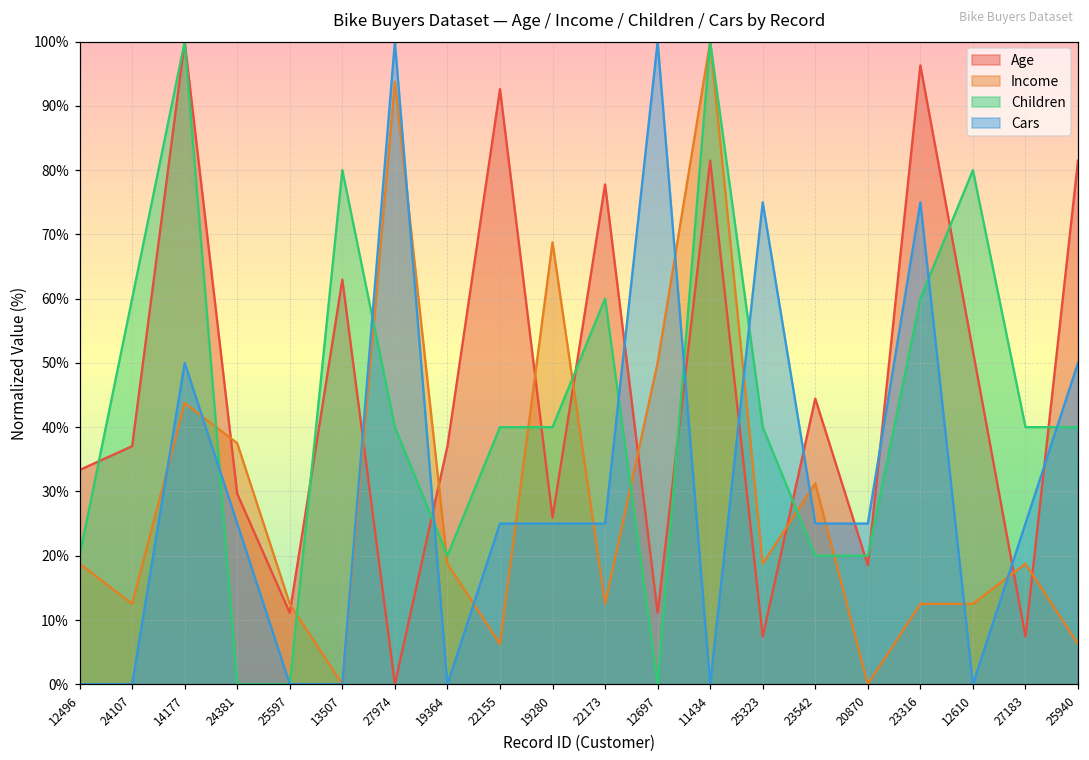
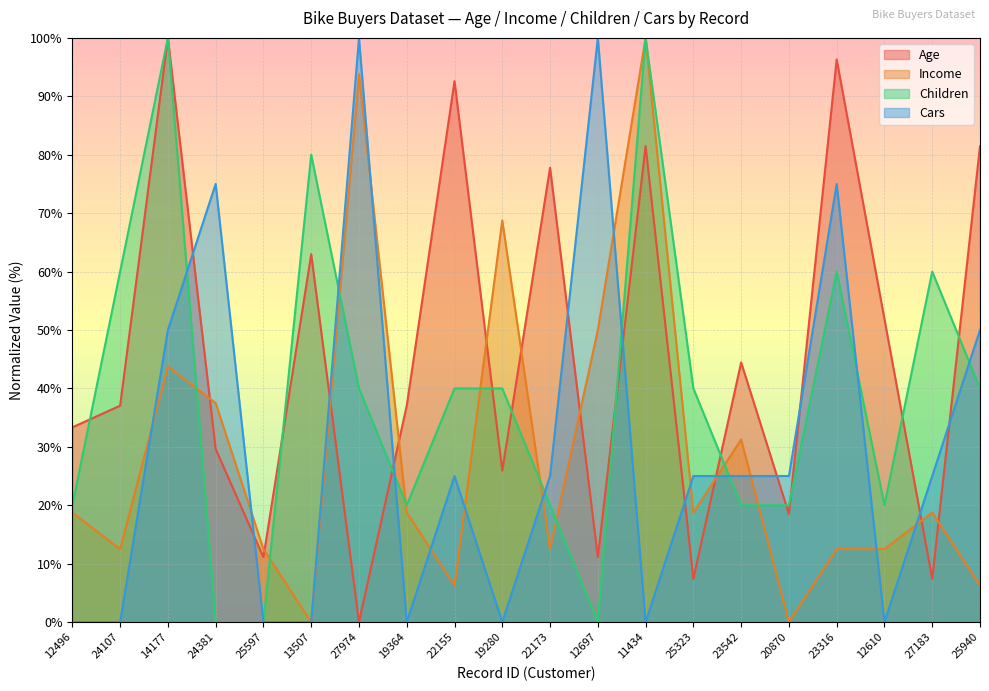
Cars, 24381: 25% -> 75%
Cars, 19280: 25% -> 0%
Children, 22173: 60% -> 20%
Cars, 25323: 75% -> 25%
Children, 12610: 80% -> 20%
Children, 27183: 40% -> 60%
